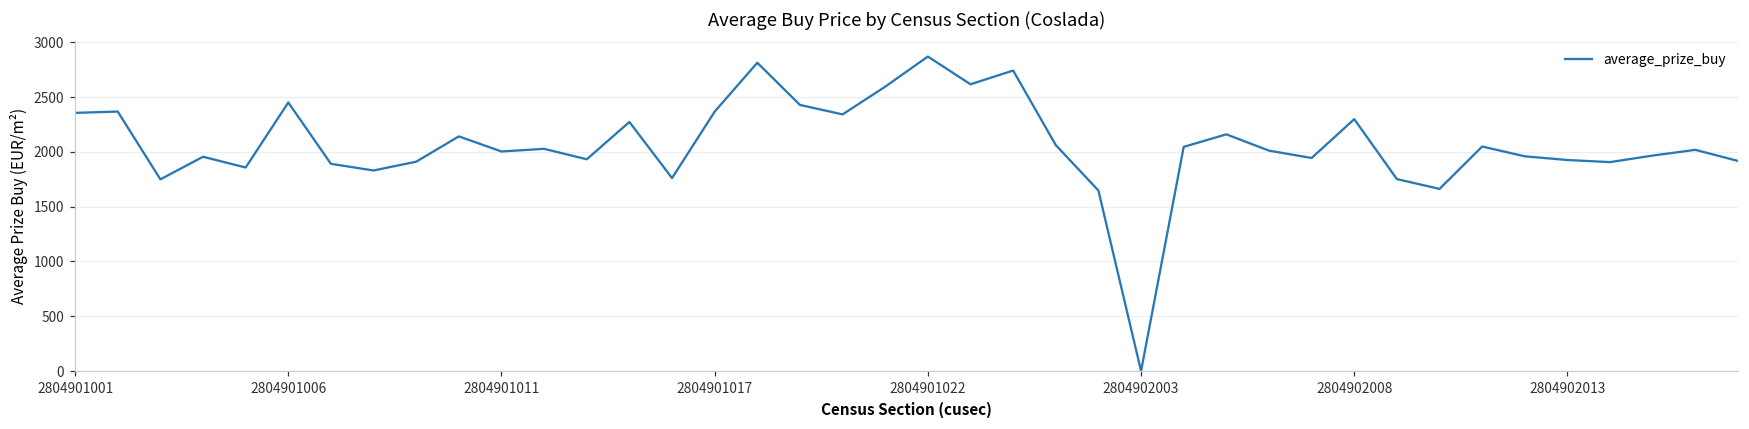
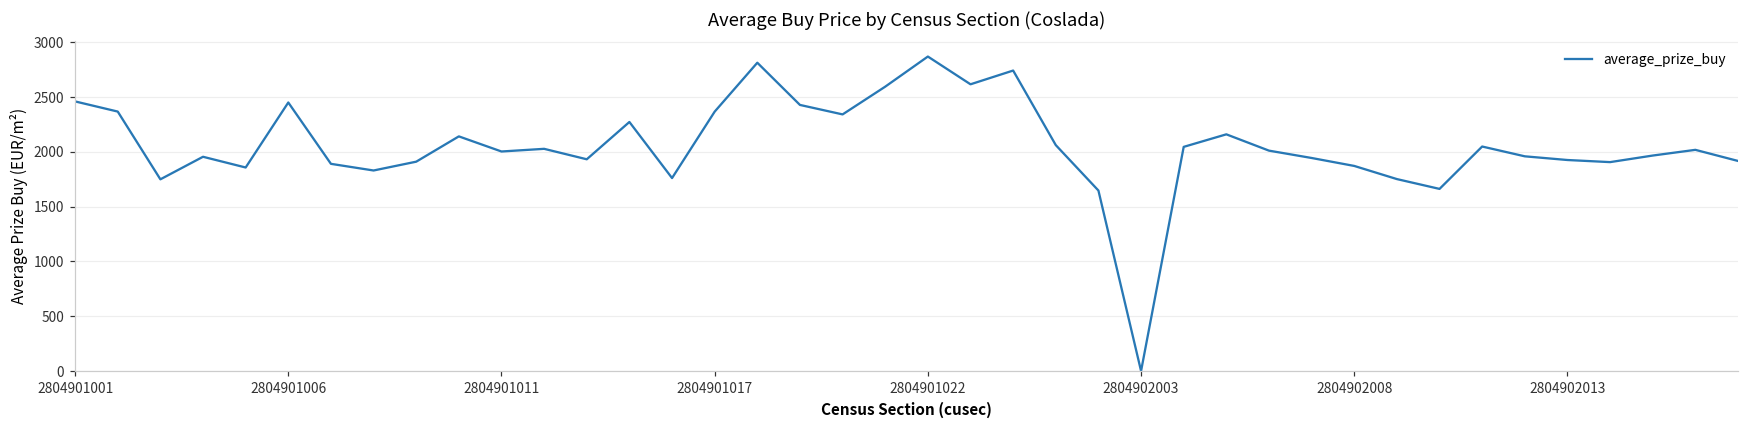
2804901001: 2400 -> 2500
2804902008: 2300 -> 1900
